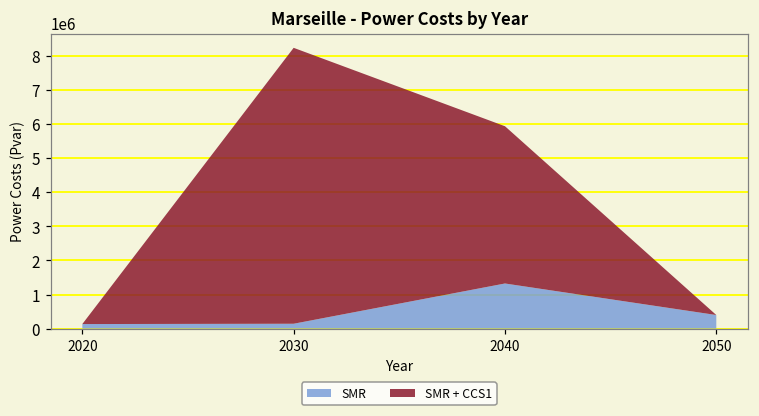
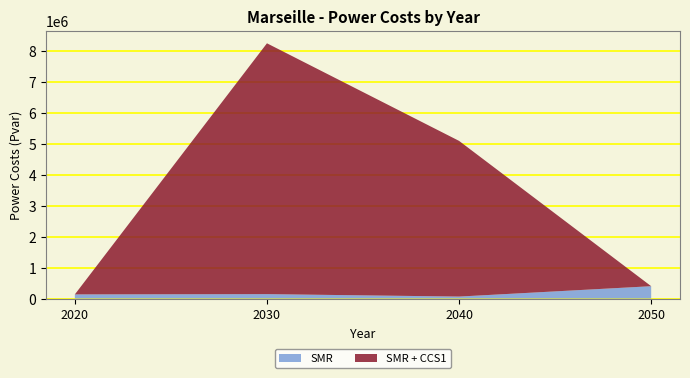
SMR, 2040: 1300000 -> 100000
SMR + CCS1, 2040: 4600000 -> 5000000
